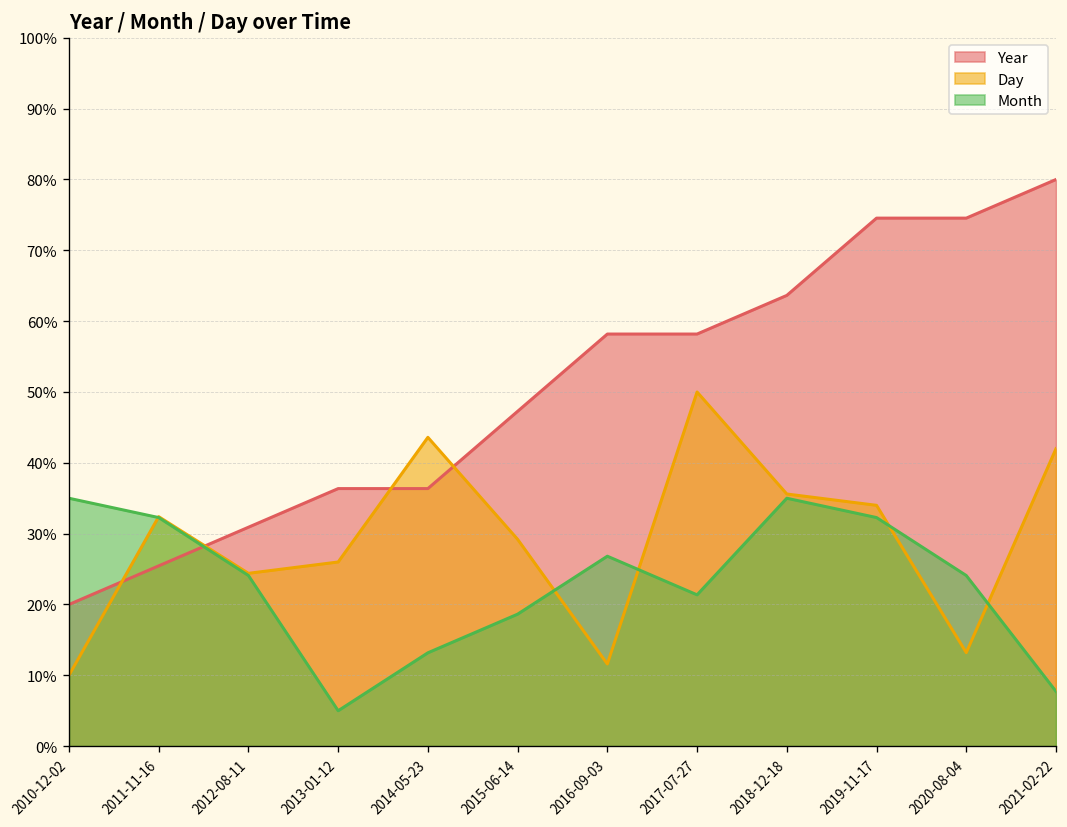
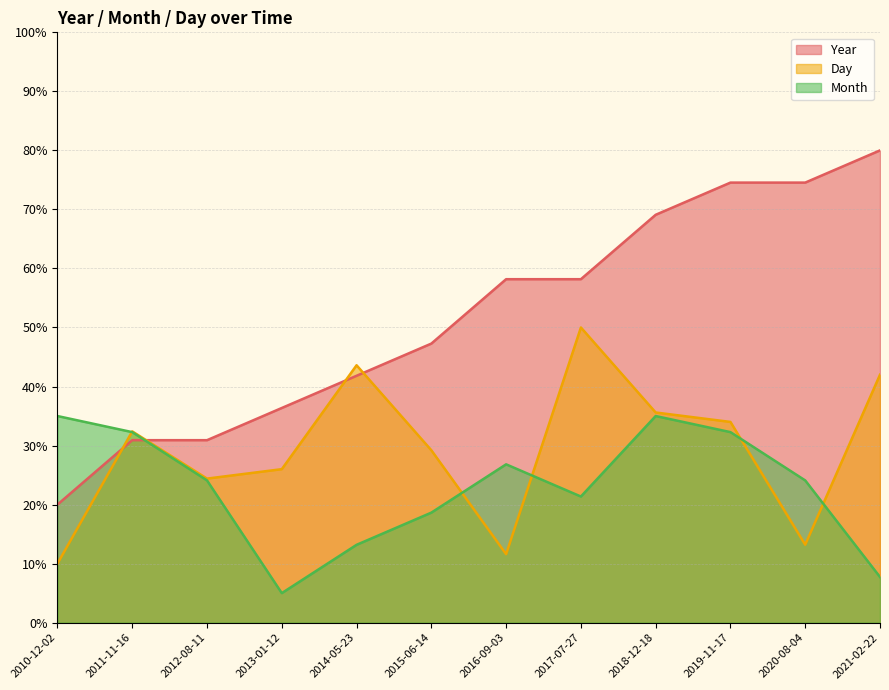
Year, 2011-11-16: 25% -> 31%
Year, 2014-05-23: 36% -> 42%
Year, 2018-12-18: 64% -> 69%
